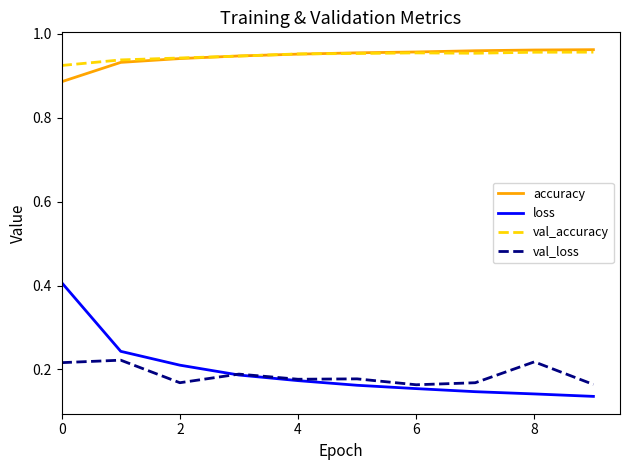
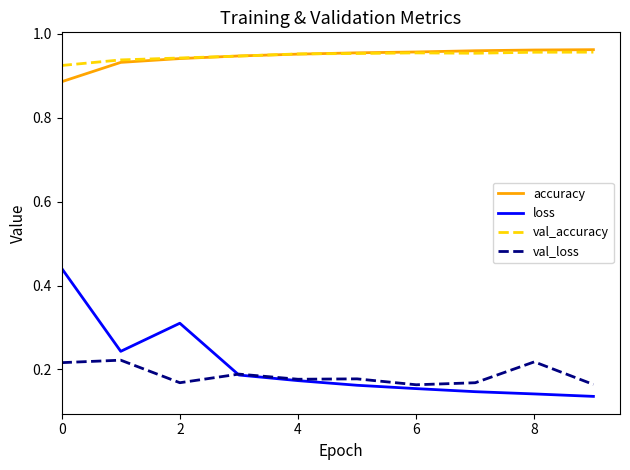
loss, 0: 0.41 -> 0.44
loss, 2: 0.21 -> 0.31
